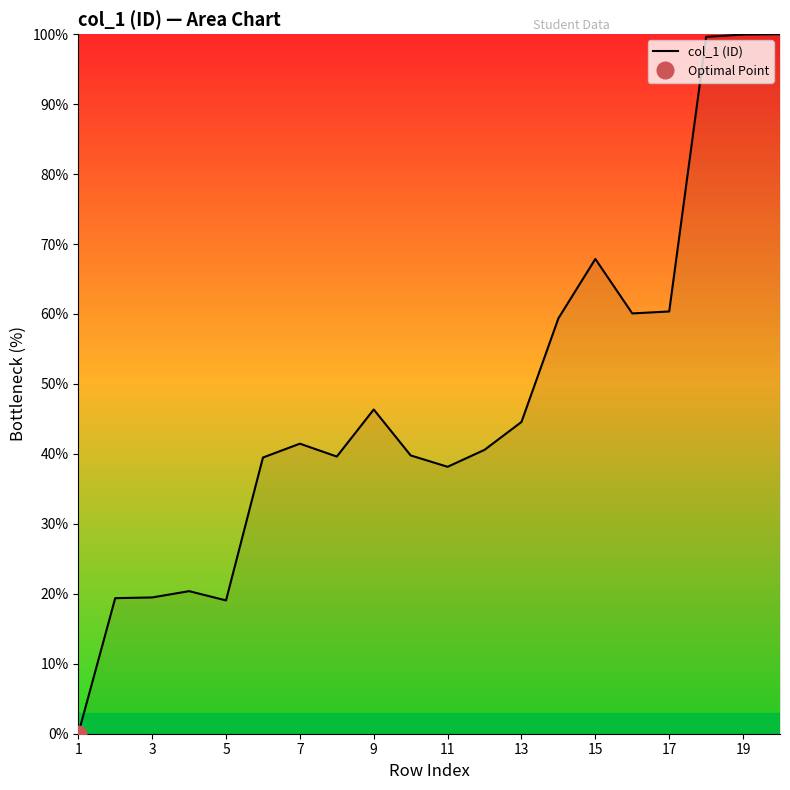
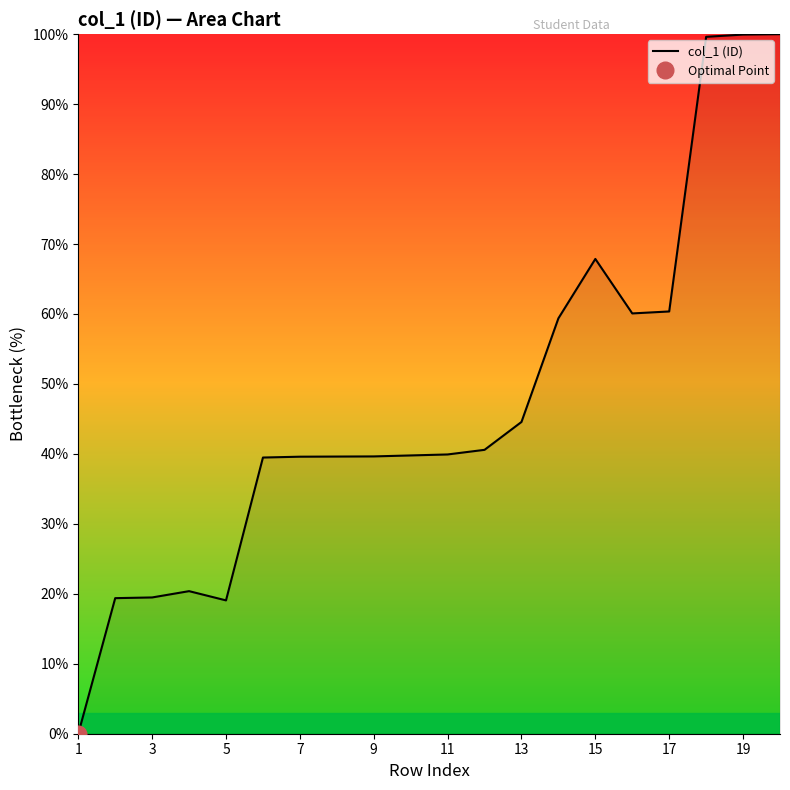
col_1 (ID), 7: 41% -> 40%
col_1 (ID), 9: 46% -> 40%
col_1 (ID), 11: 38% -> 40%
